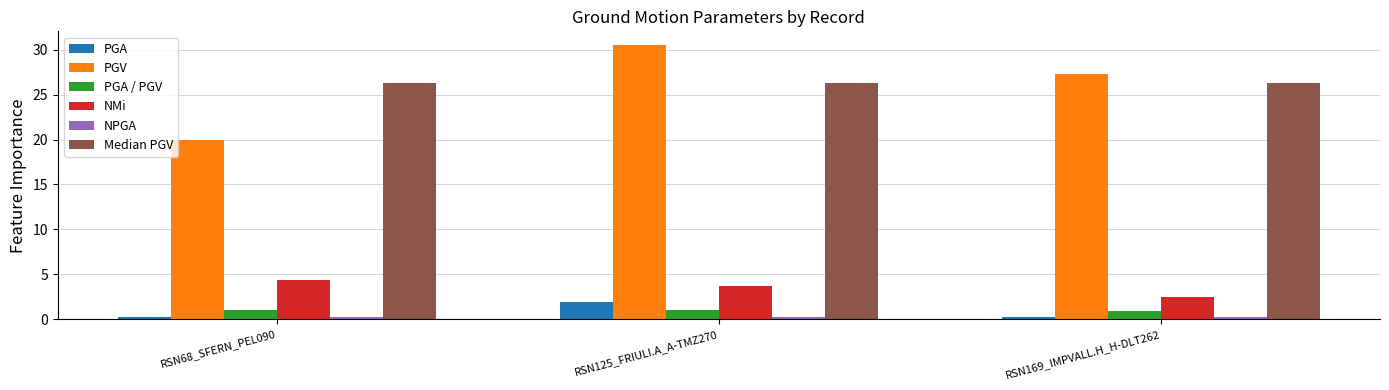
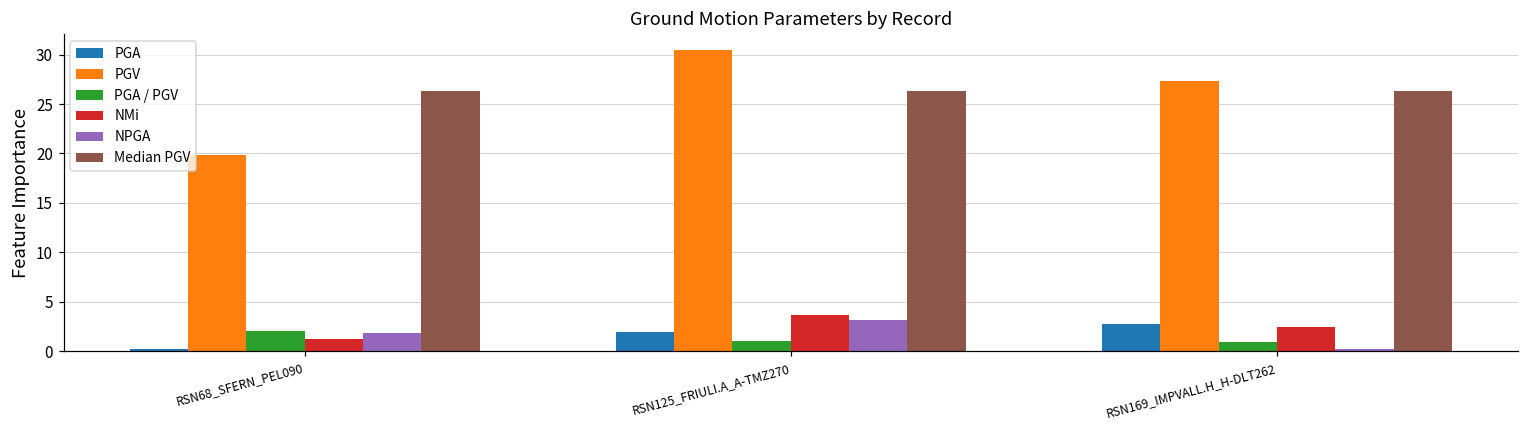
PGA / PGV, RSN68_SFERN_PEL090: 1 -> 2
NMi, RSN68_SFERN_PEL090: 4 -> 1
NPGA, RSN68_SFERN_PEL090: 0 -> 2
NPGA, RSN125_FRIULI.A_A-TMZ270: 0 -> 3
PGA, RSN169_IMPVALL.H_H-DLT262: 0 -> 3
